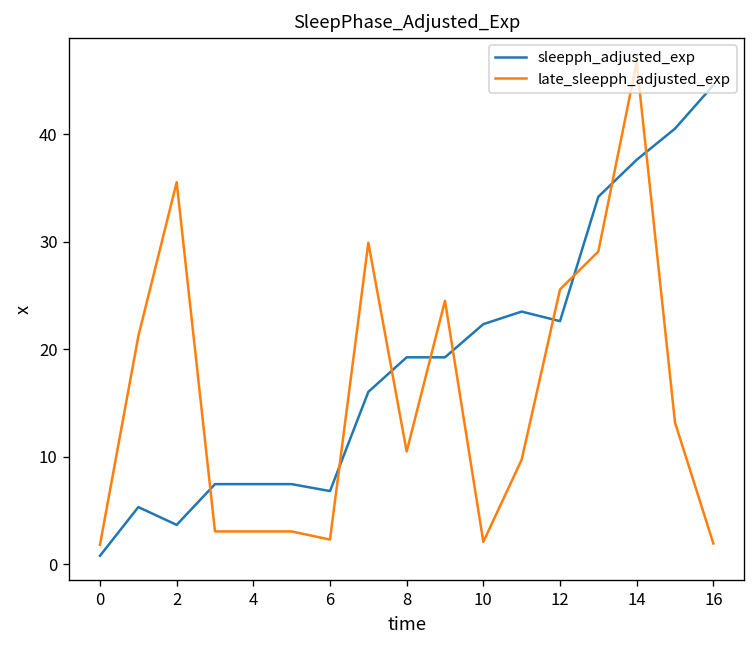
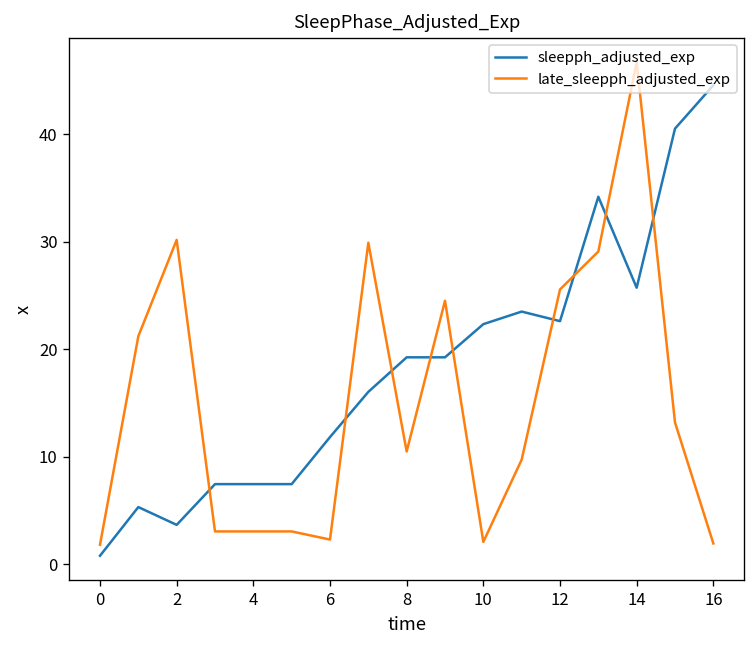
late_sleepph_adjusted_exp, 2: 36 -> 30
sleepph_adjusted_exp, 6: 7 -> 12
sleepph_adjusted_exp, 14: 38 -> 26
